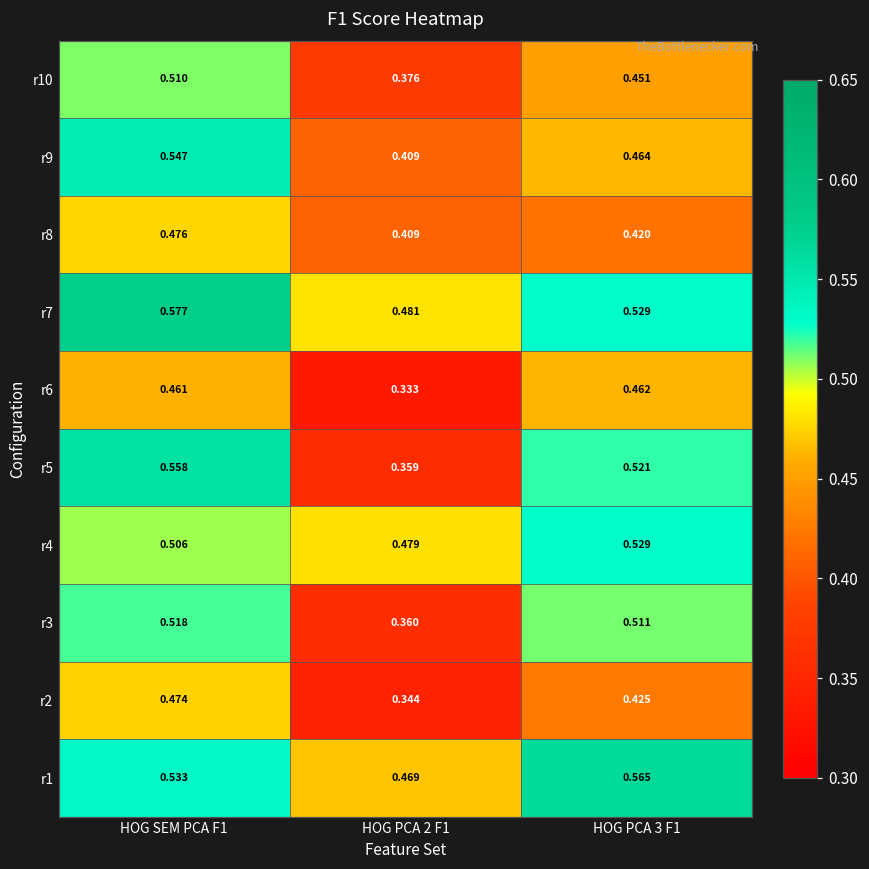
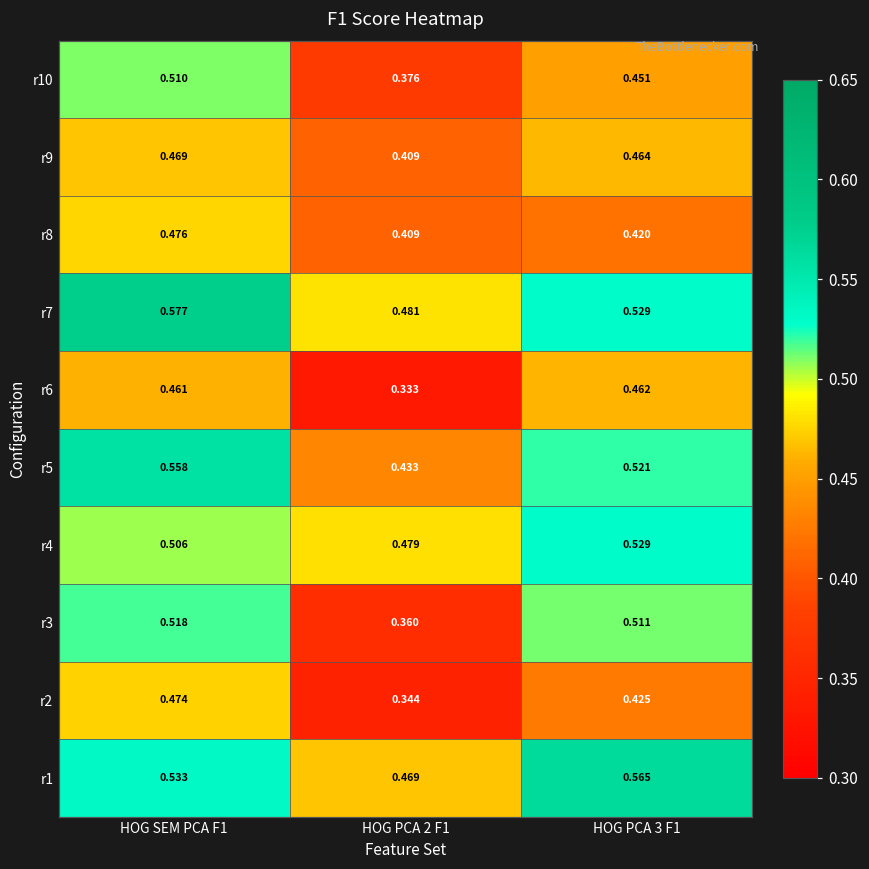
r9, HOG SEM PCA F1: 0.547 -> 0.469
r5, HOG PCA 2 F1: 0.359 -> 0.433
